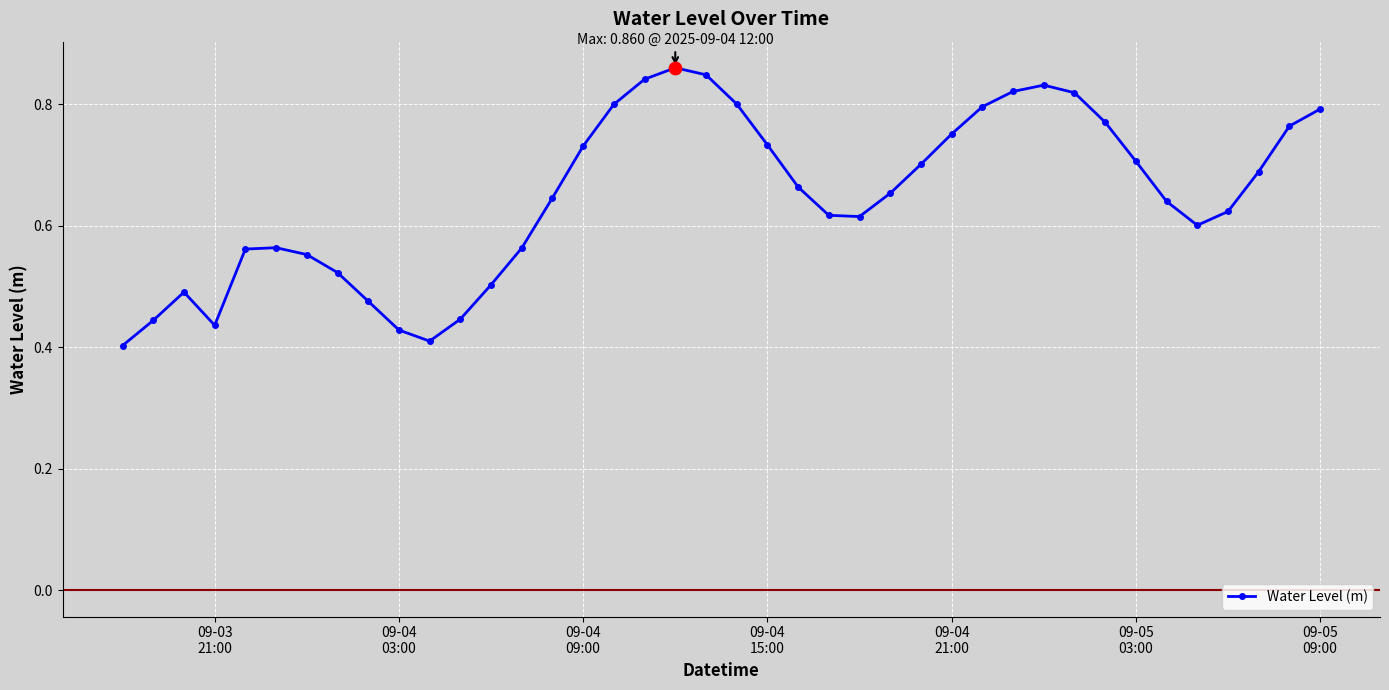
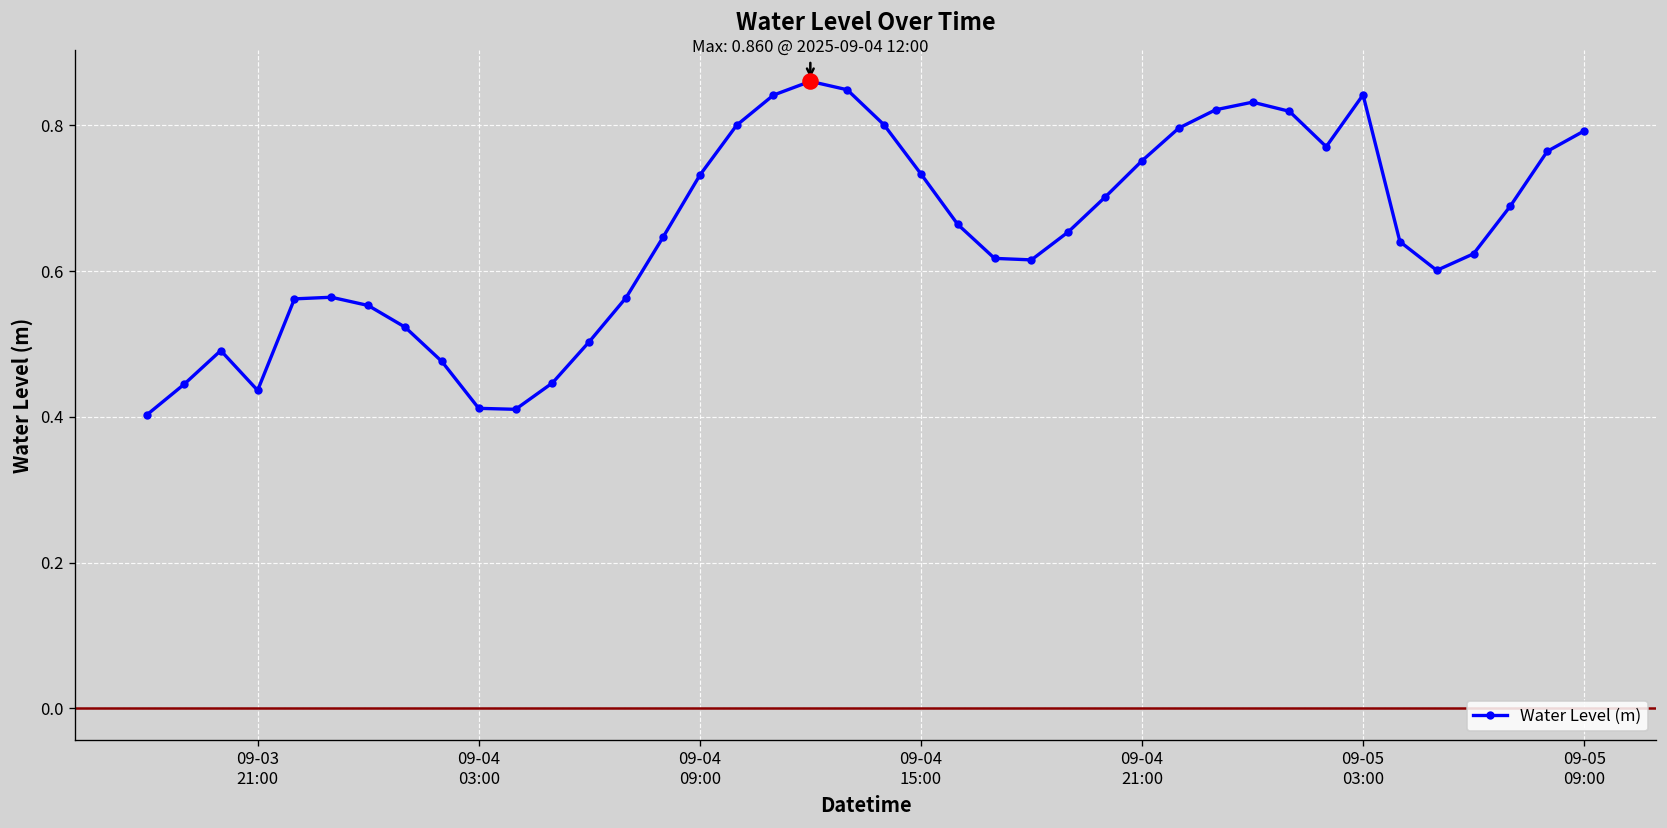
Water Level (m), 09-04 03:00: 0.43 -> 0.41
Water Level (m), 09-05 03:00: 0.71 -> 0.84
